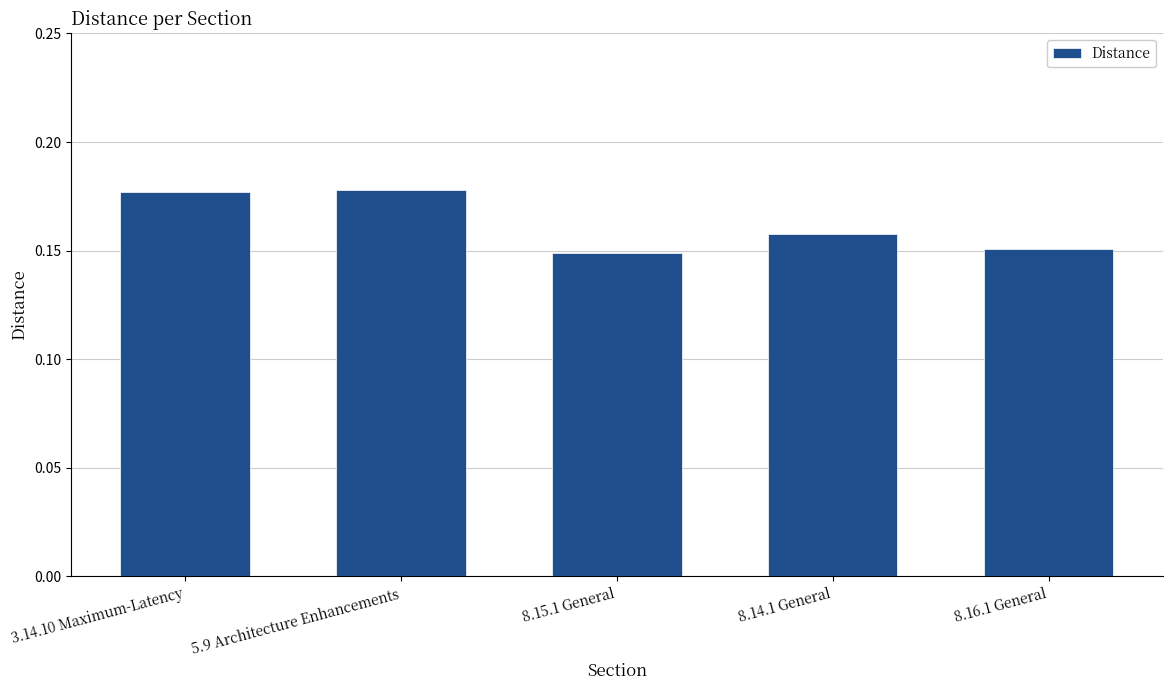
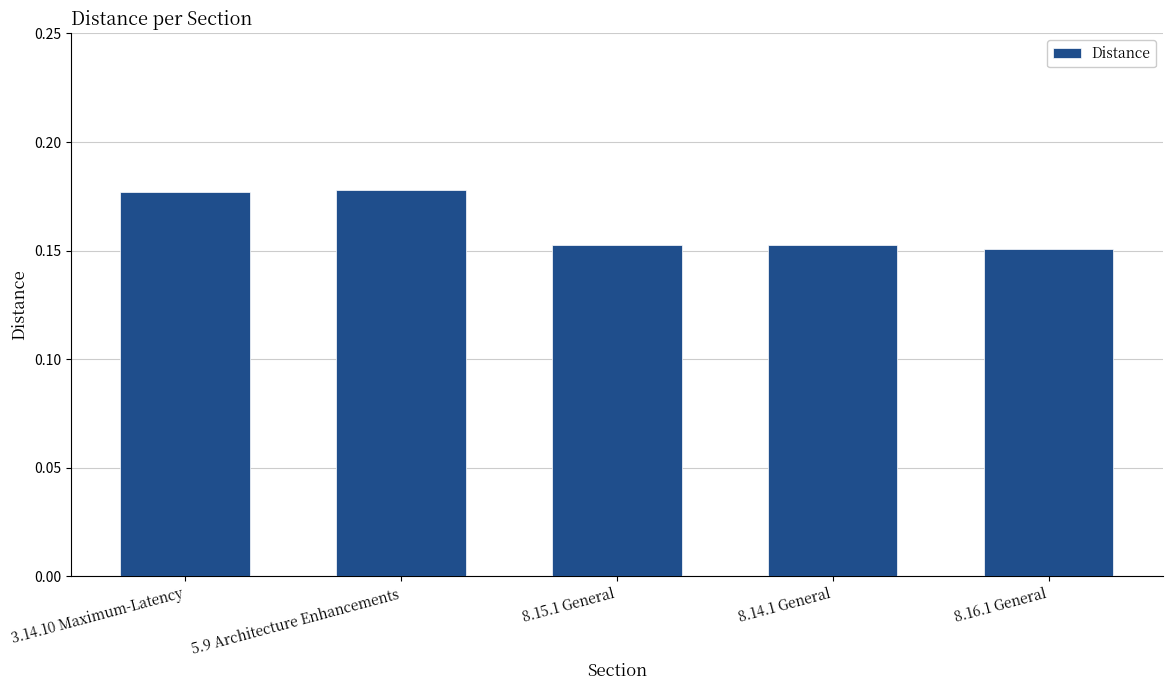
8.15.1 General: 0.149 -> 0.153
8.14.1 General: 0.157 -> 0.153
